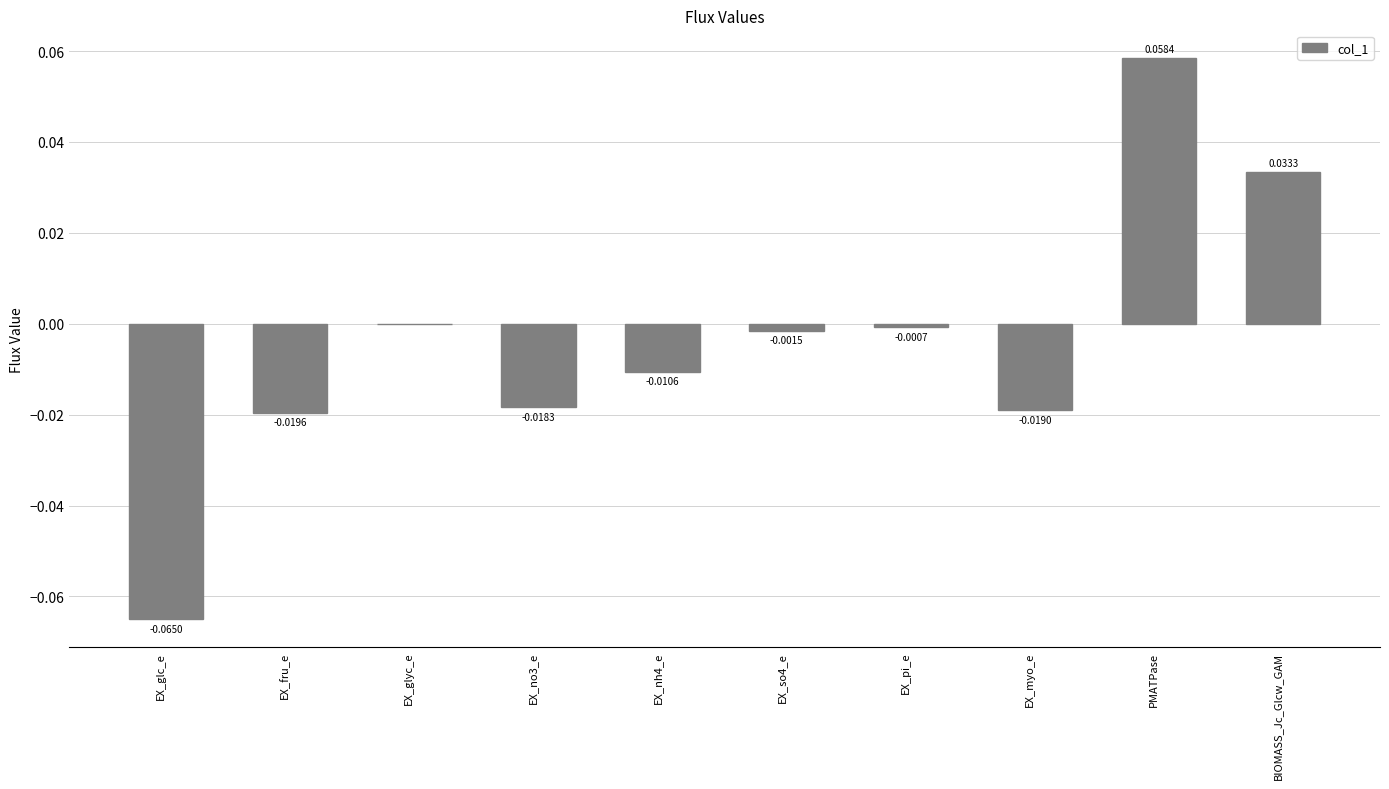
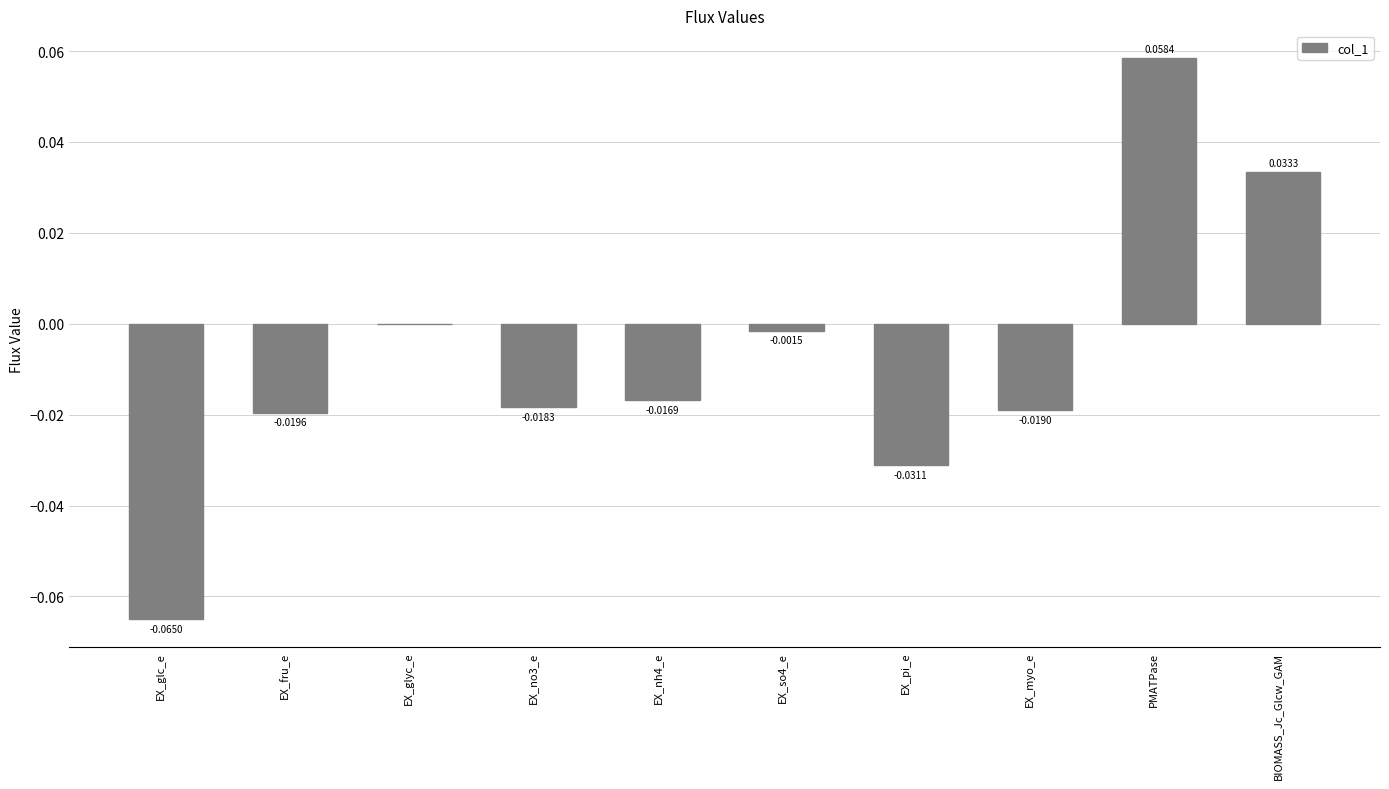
EX_nh4_e: -0.0106 -> -0.0169
EX_pi_e: -0.0007 -> -0.0311
